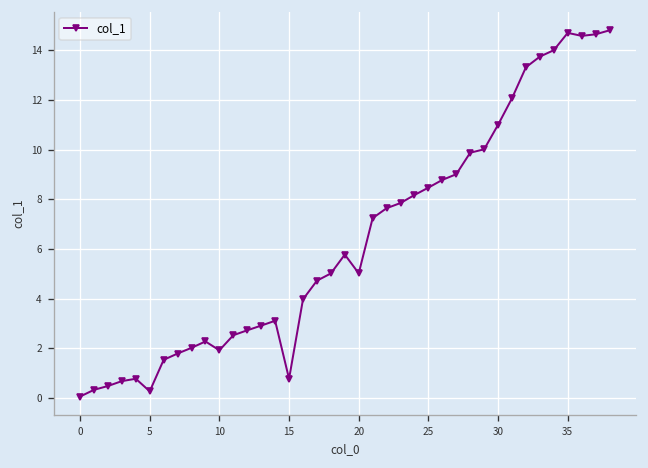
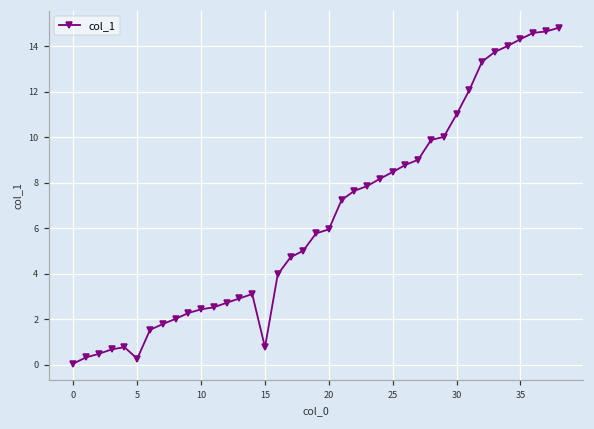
10: 1.9 -> 2.4
20: 5.0 -> 5.9
35: 14.7 -> 14.3
